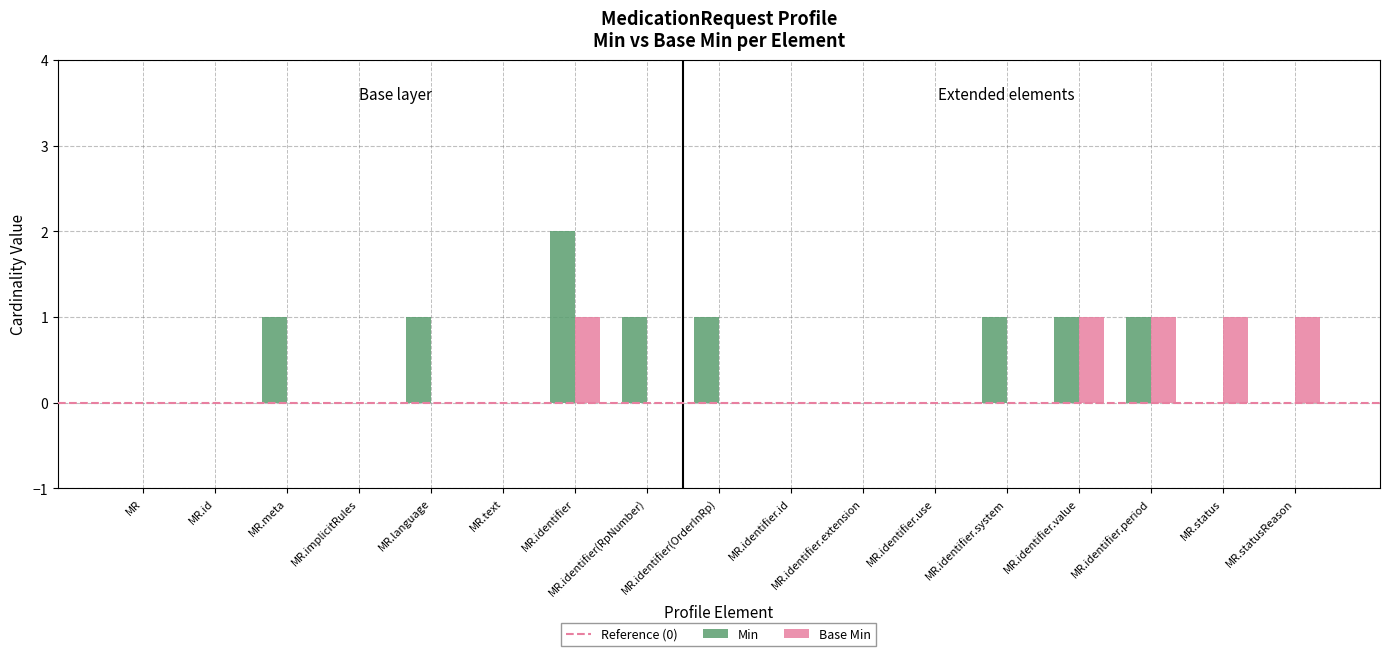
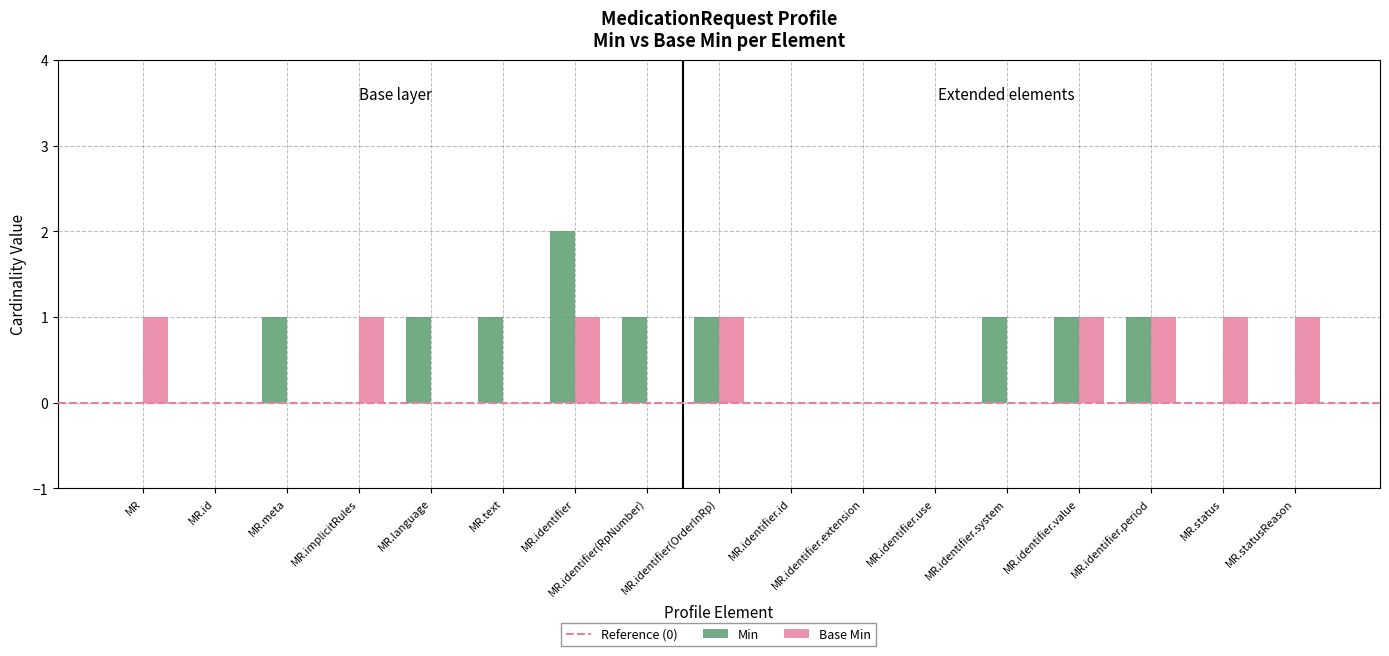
Base Min, MR: 0 -> 1
Base Min, MR.implicitRules: 0 -> 1
Min, MR.text: 0 -> 1
Base Min, MR.identifier(OrderInRp): 0 -> 1
